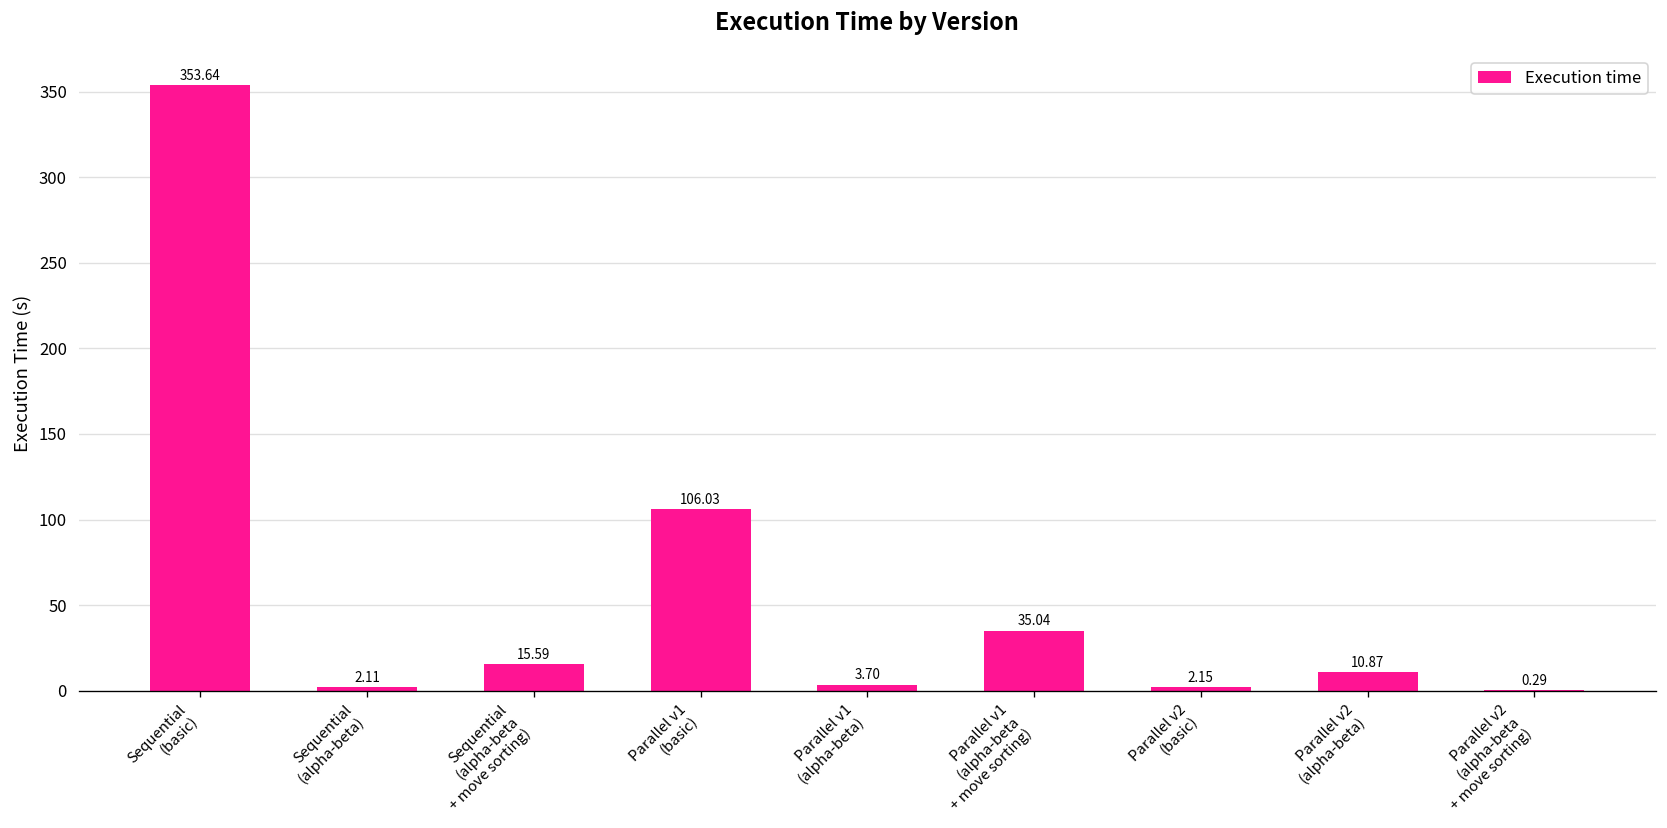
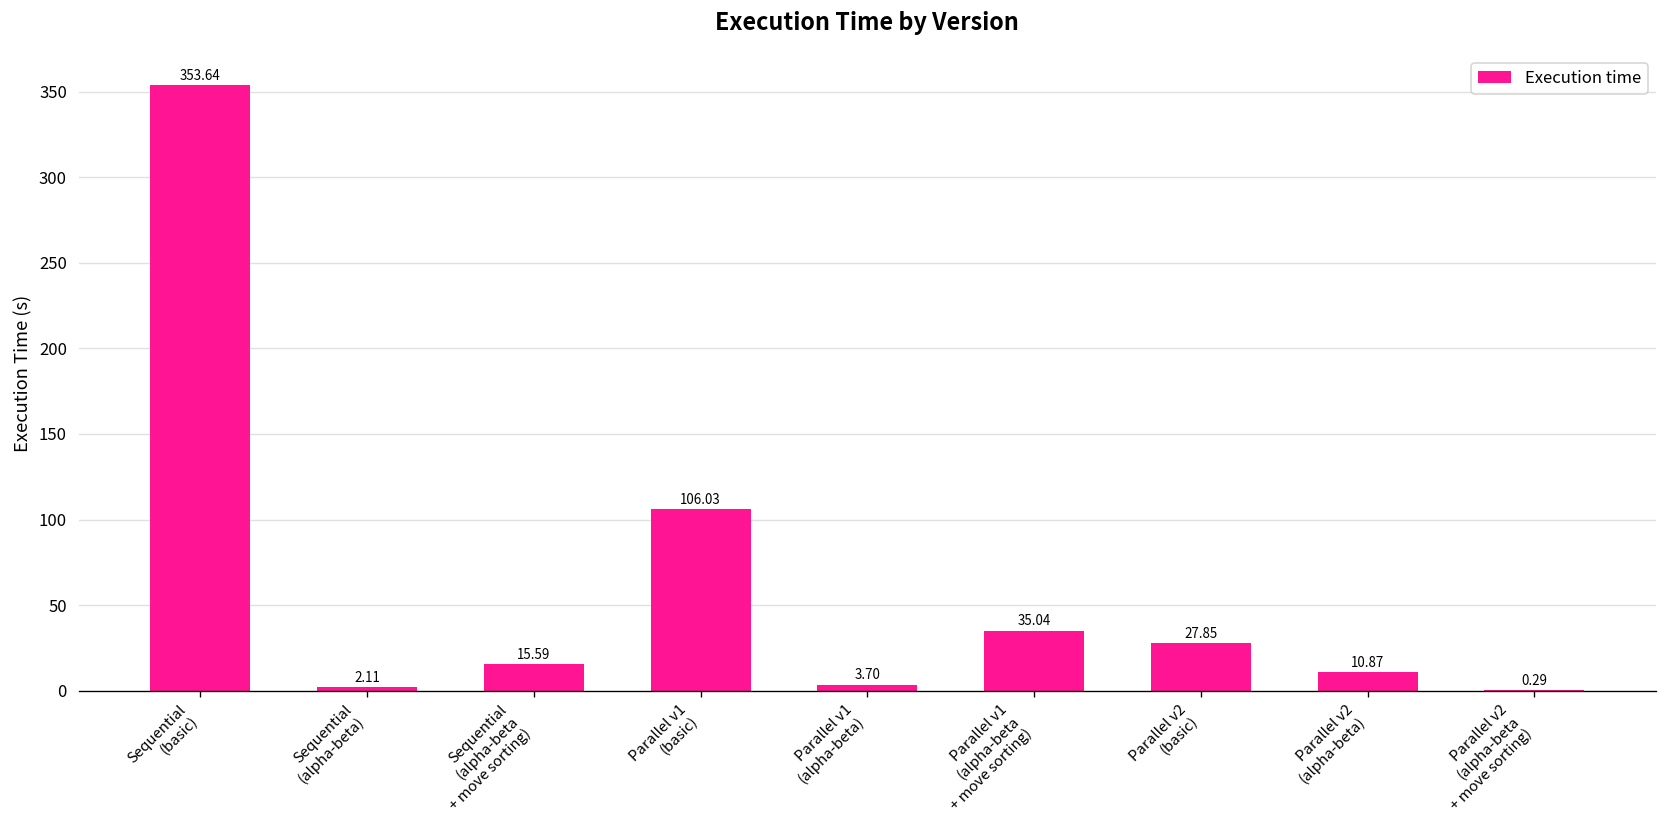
Parallel v2 (basic): 2.15 -> 27.85
